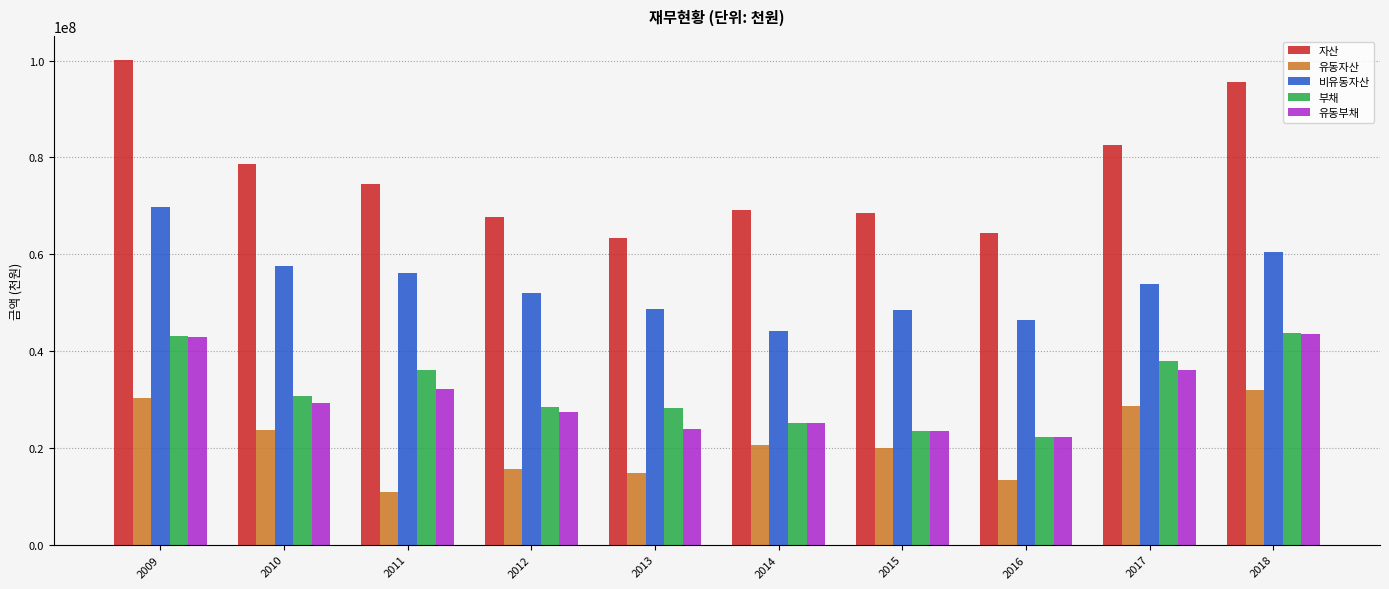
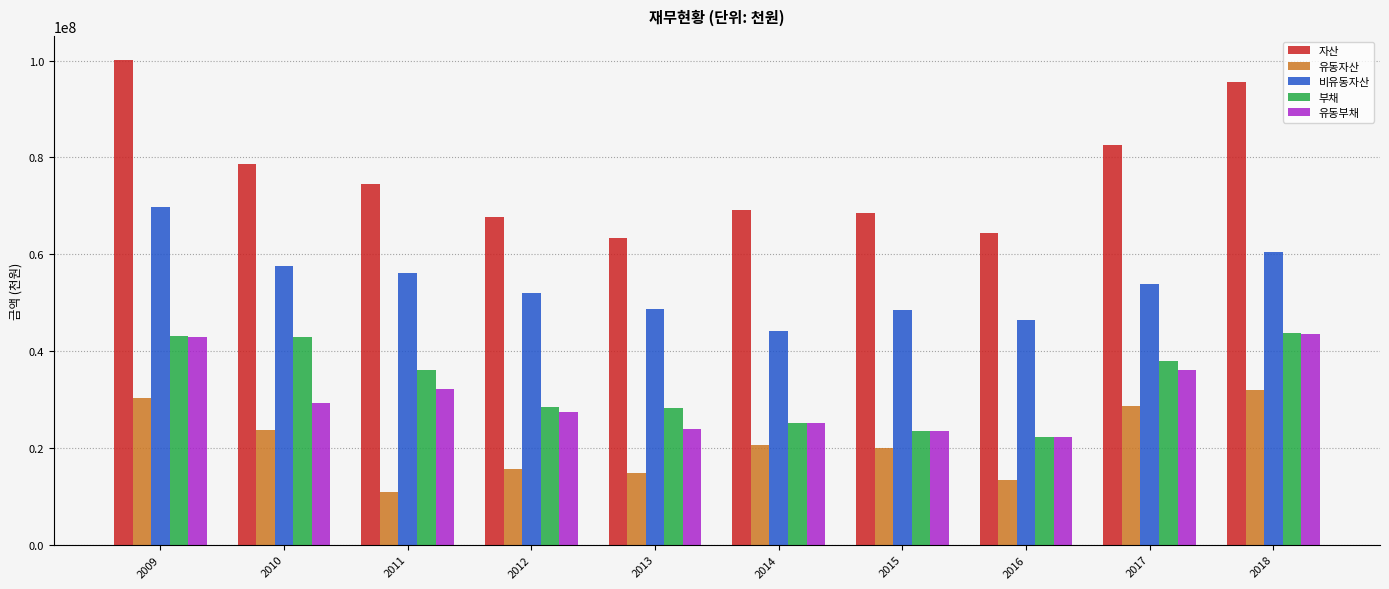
부채, 2010: 31000000 -> 43000000
